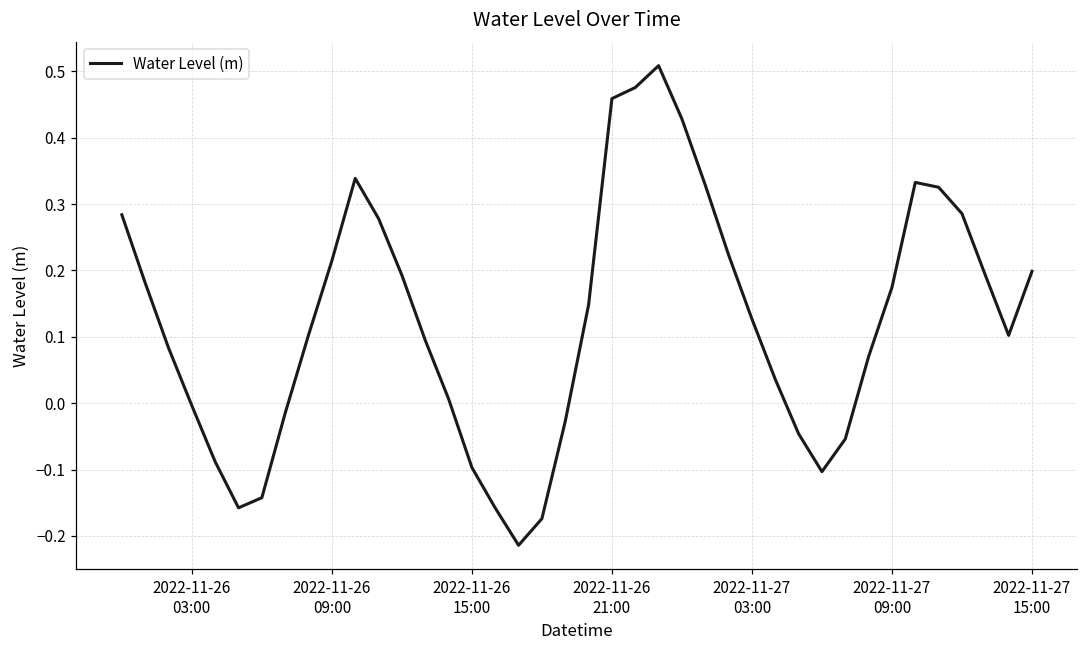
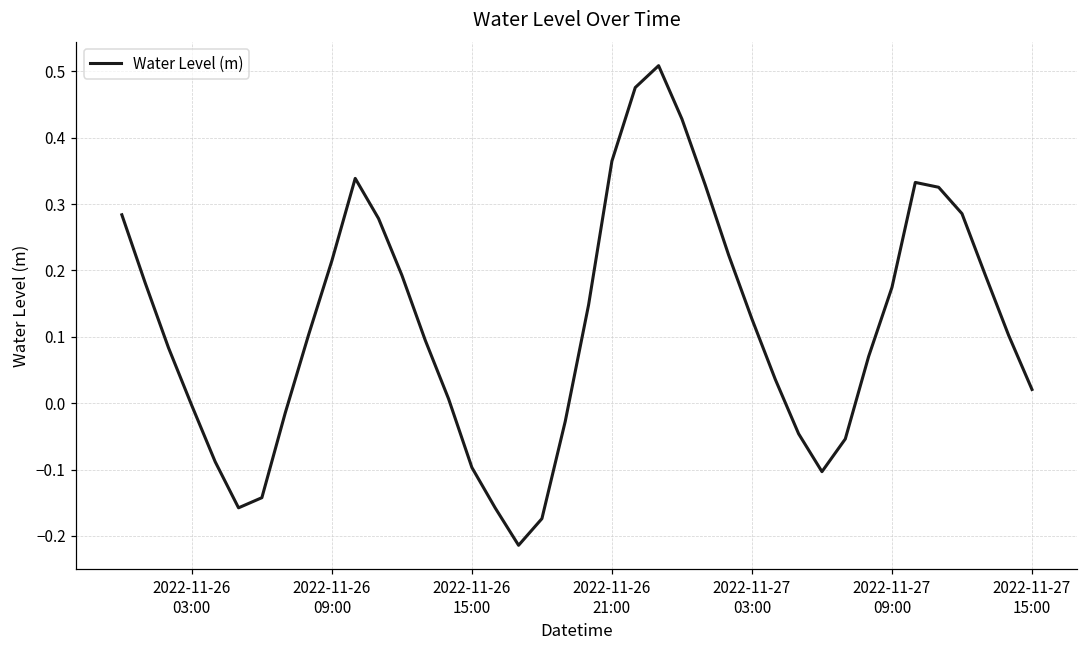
2022-11-26 21:00: 0.46 -> 0.36
2022-11-27 15:00: 0.20 -> 0.02
